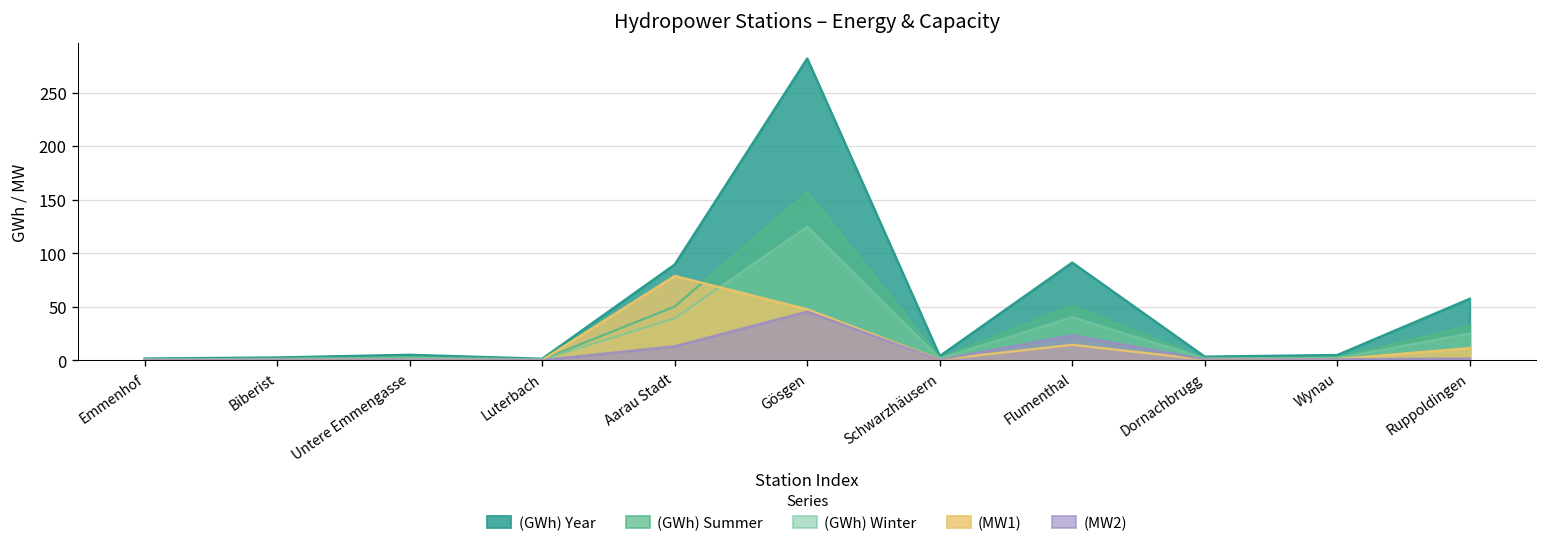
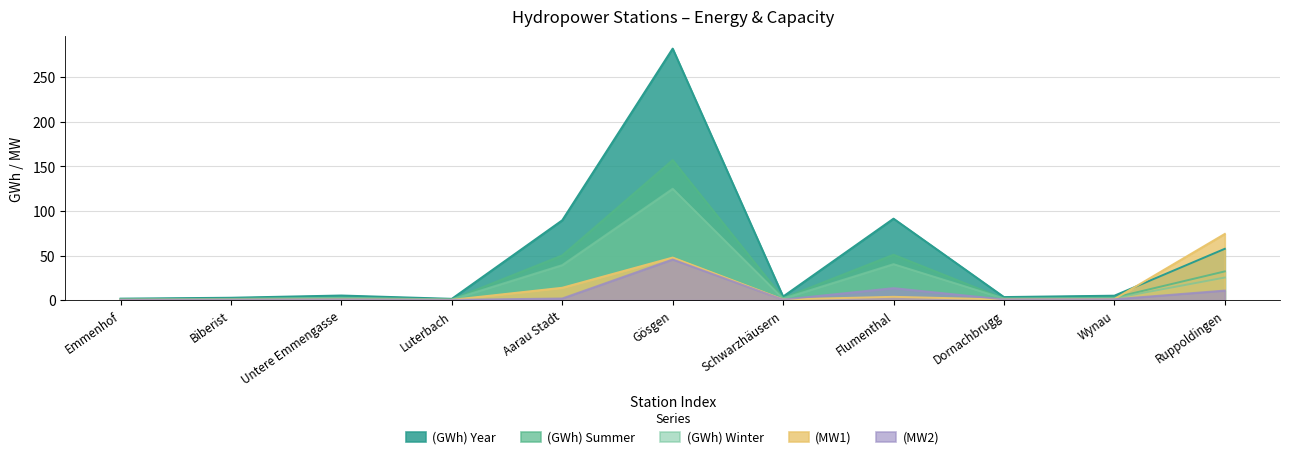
(MW1), Aarau Stadt: 80 -> 10
(MW2), Aarau Stadt: 10 -> 0
(MW1), Flumenthal: 10 -> 0
(MW2), Flumenthal: 20 -> 10
(MW1), Ruppoldingen: 10 -> 70
(MW2), Ruppoldingen: 0 -> 10
